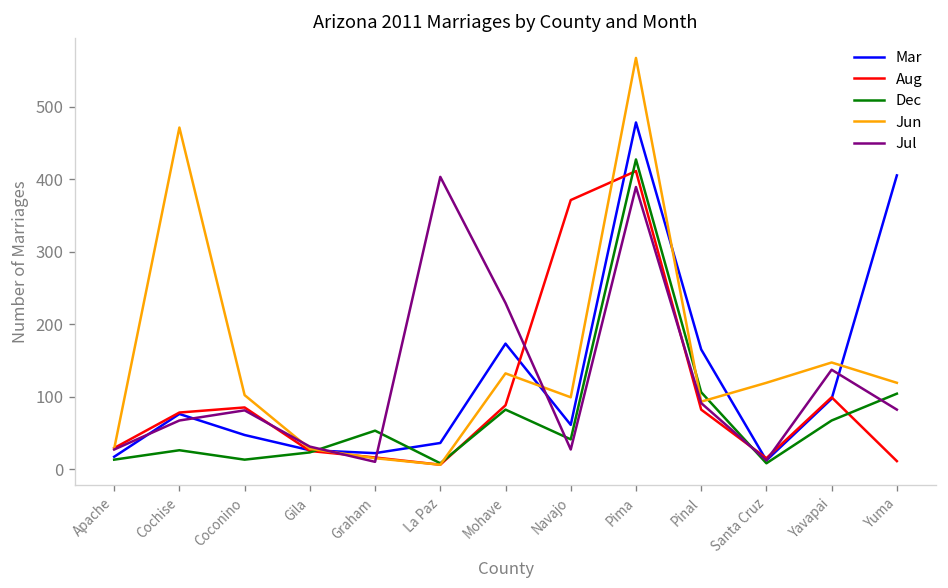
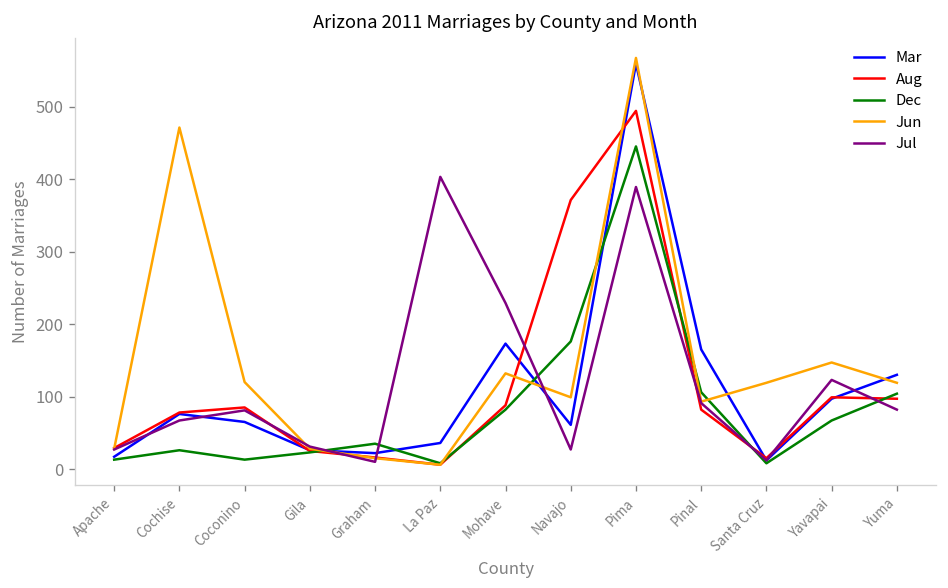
Mar, Coconino: 50 -> 70
Jun, Coconino: 100 -> 120
Dec, Graham: 50 -> 40
Dec, Navajo: 40 -> 180
Mar, Pima: 480 -> 560
Aug, Pima: 410 -> 490
Dec, Pima: 430 -> 450
Jul, Yavapai: 140 -> 120
Mar, Yuma: 410 -> 130
Aug, Yuma: 10 -> 100
